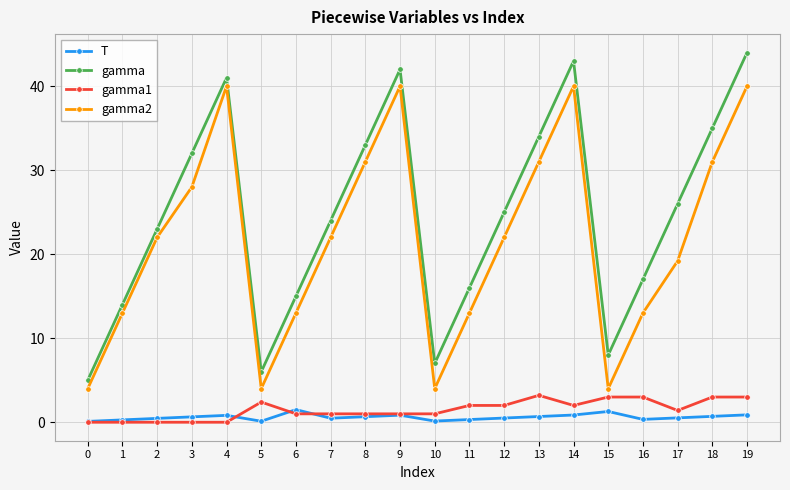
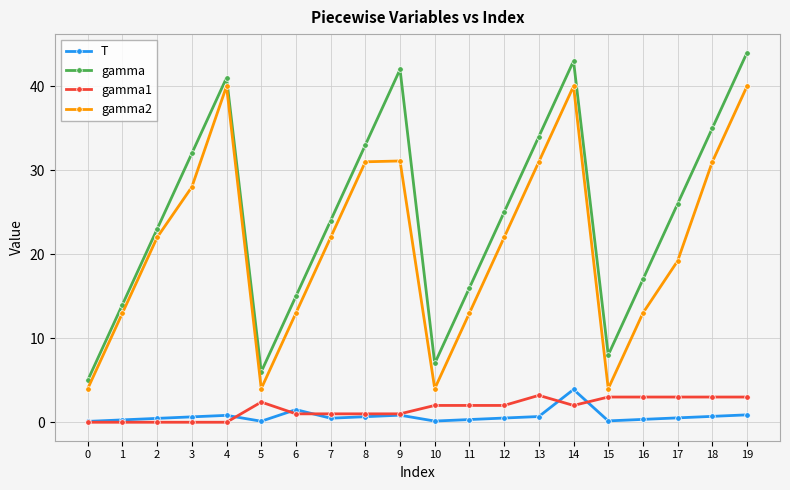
gamma2, 9: 40 -> 31
gamma1, 10: 1 -> 2
T, 14: 1 -> 4
T, 15: 1 -> 0
gamma1, 17: 1 -> 3
